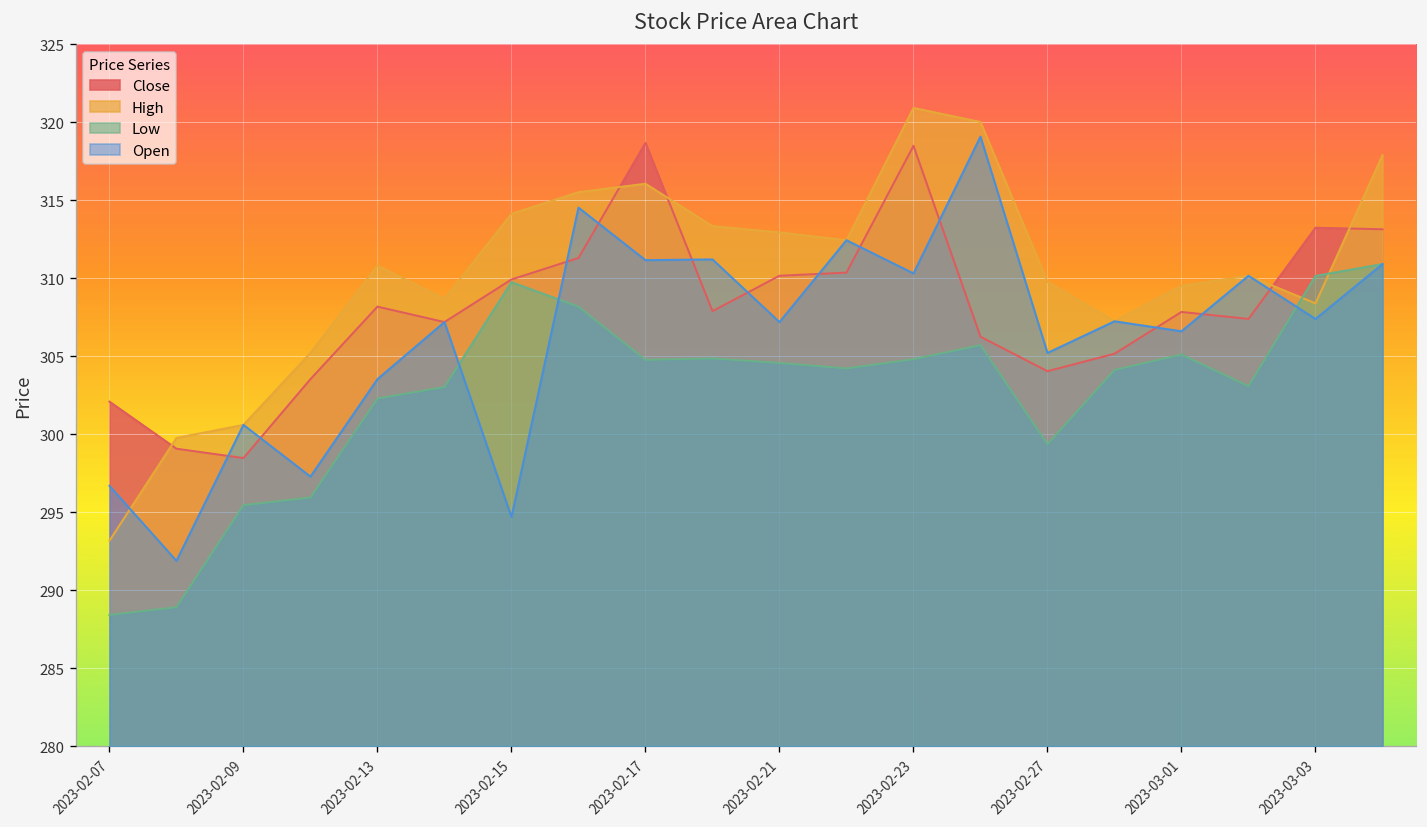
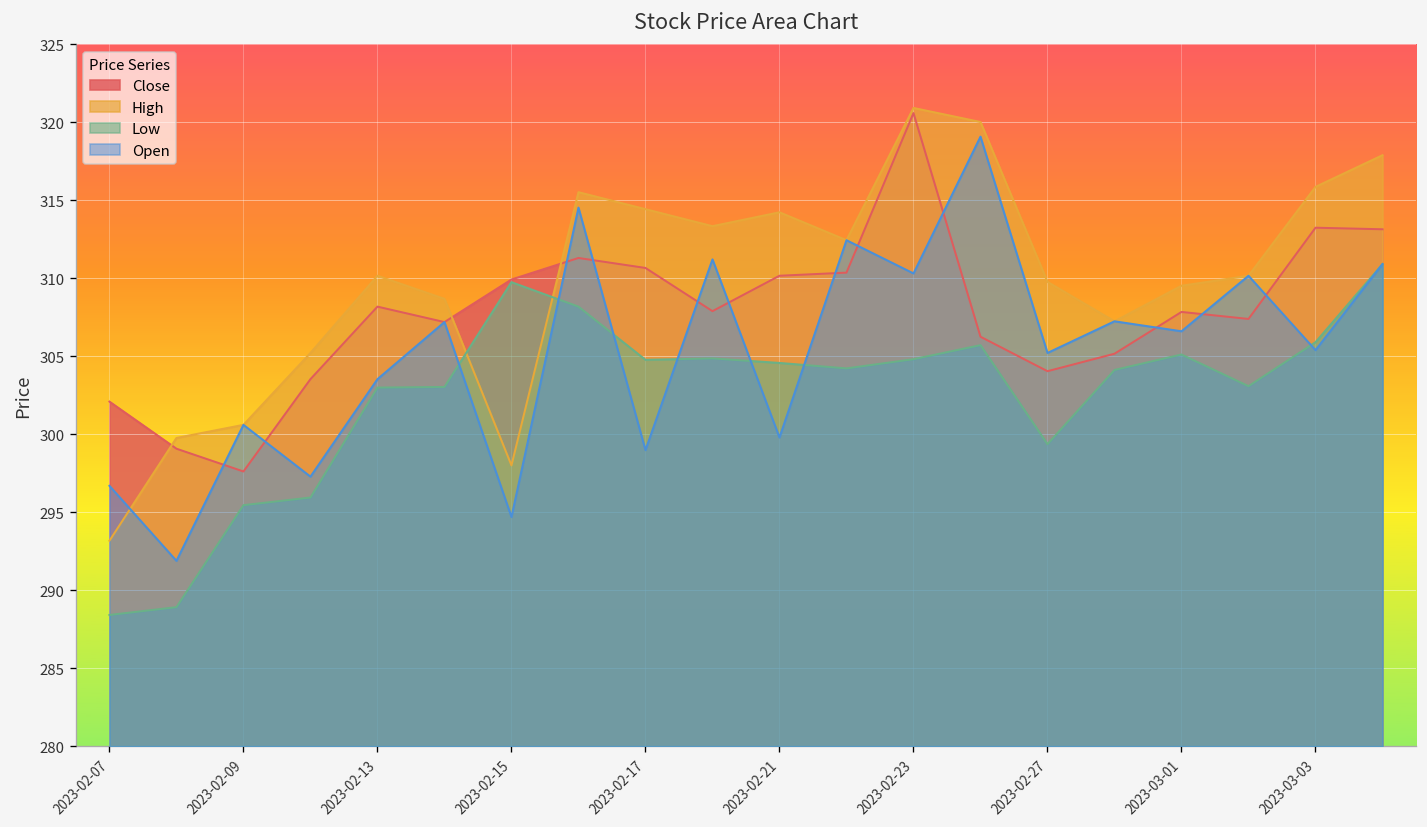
Close, 2023-02-09: 298.5 -> 297.6
High, 2023-02-13: 310.8 -> 310.2
Low, 2023-02-13: 302.3 -> 303.0
High, 2023-02-15: 314.1 -> 298.0
Close, 2023-02-17: 318.7 -> 310.7
High, 2023-02-17: 316.1 -> 314.4
Open, 2023-02-17: 311.2 -> 299.0
High, 2023-02-21: 313.0 -> 314.2
Open, 2023-02-21: 307.2 -> 299.8
Close, 2023-02-23: 318.5 -> 320.6
High, 2023-03-03: 308.4 -> 315.9
Low, 2023-03-03: 310.2 -> 305.9
Open, 2023-03-03: 307.4 -> 305.4
